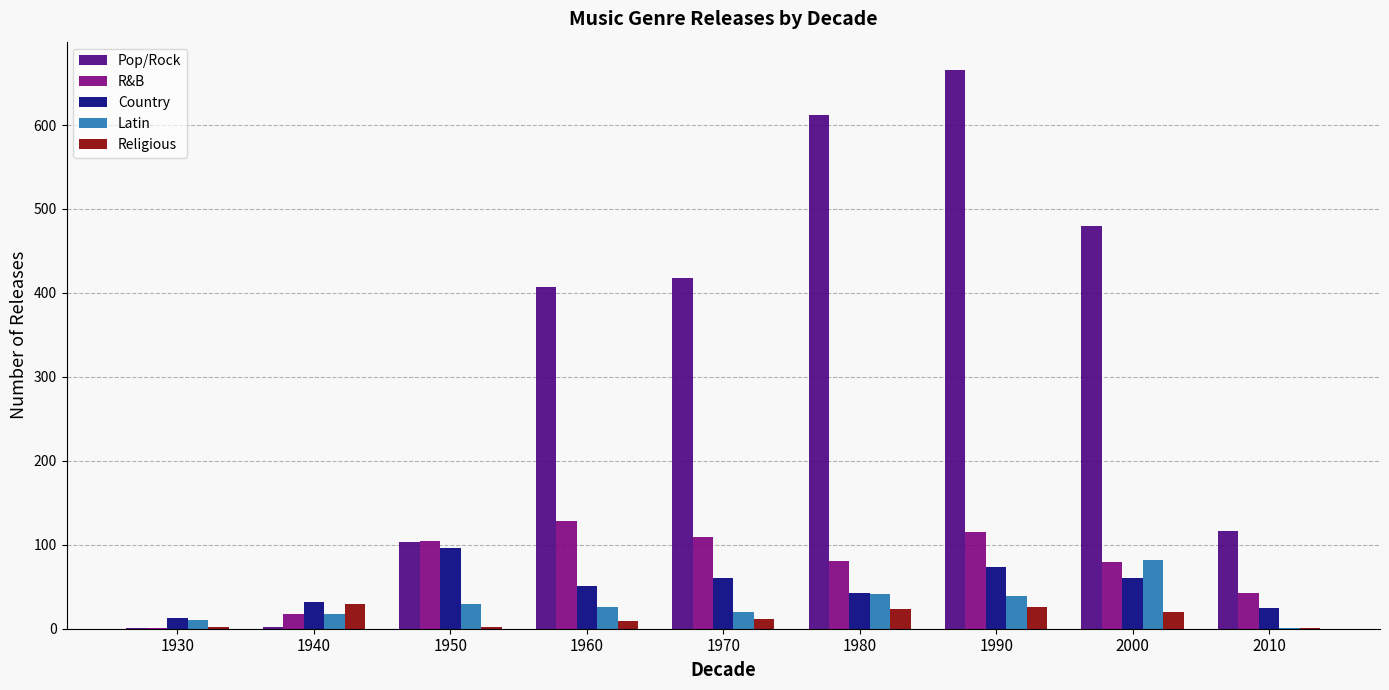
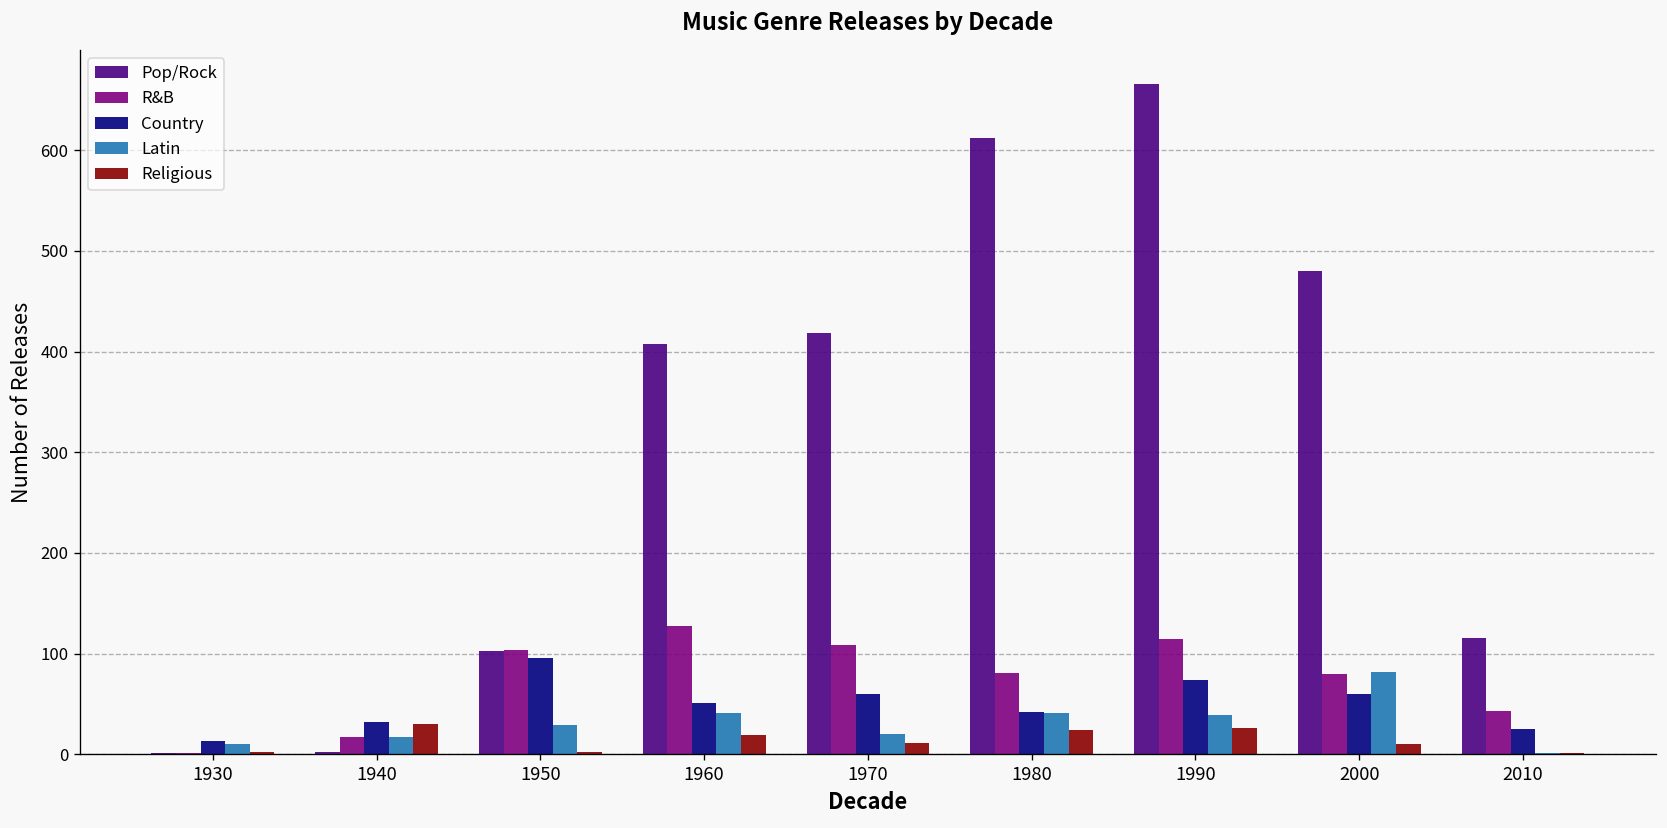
Latin, 1960: 30 -> 40
Religious, 1960: 10 -> 20
Religious, 2000: 20 -> 10
